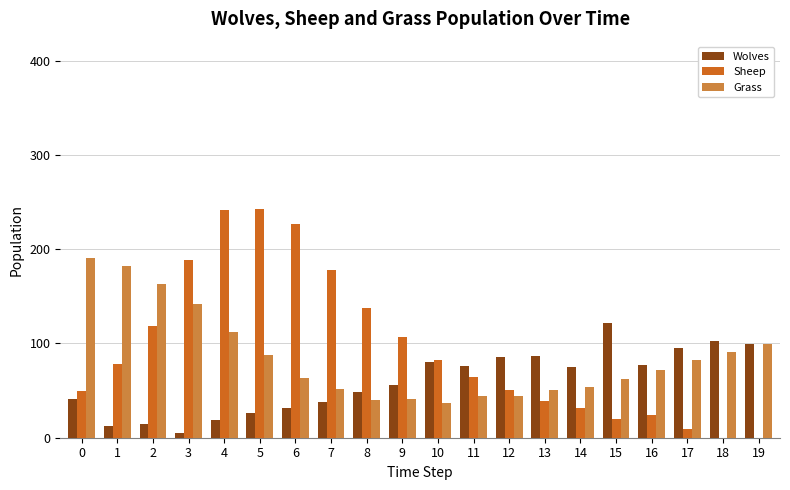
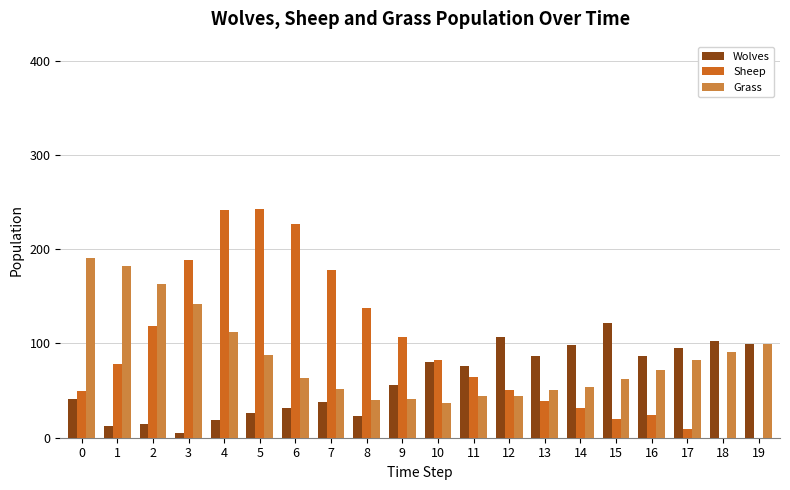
Wolves, 8: 50 -> 20
Wolves, 12: 90 -> 110
Wolves, 14: 80 -> 100
Wolves, 16: 80 -> 90
